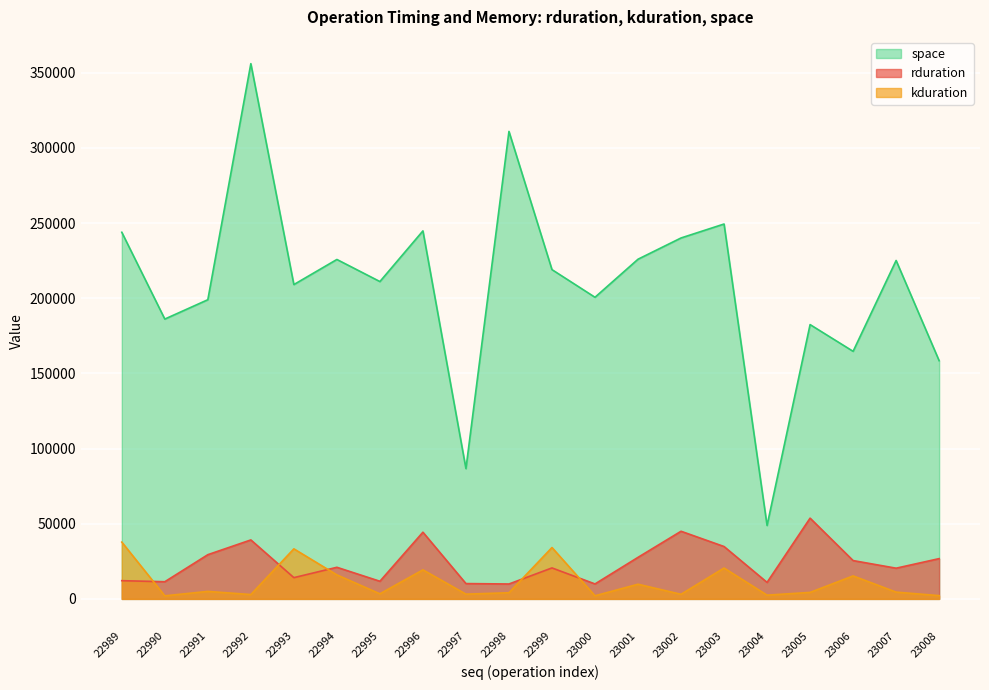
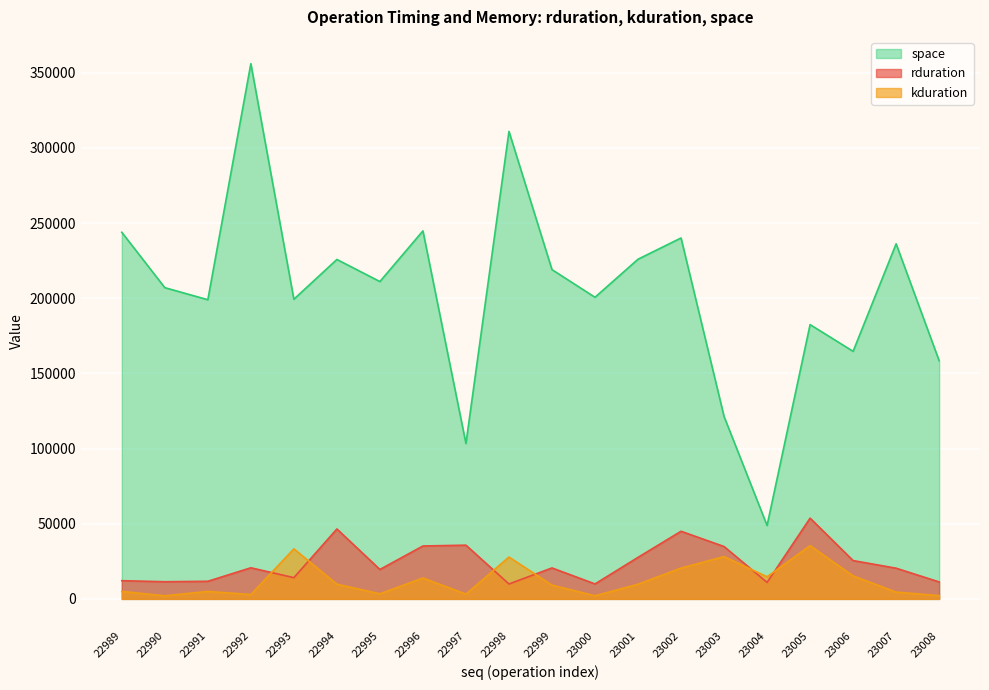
kduration, 22989: 38000 -> 5000
space, 22990: 186000 -> 207000
rduration, 22991: 29000 -> 12000
rduration, 22992: 39000 -> 21000
space, 22993: 209000 -> 199000
rduration, 22994: 21000 -> 47000
kduration, 22994: 16000 -> 10000
rduration, 22995: 12000 -> 20000
rduration, 22996: 44000 -> 35000
kduration, 22996: 19000 -> 14000
space, 22997: 87000 -> 103000
rduration, 22997: 10000 -> 36000
kduration, 22998: 4000 -> 28000
kduration, 22999: 34000 -> 9000
kduration, 23002: 3000 -> 21000
space, 23003: 249000 -> 121000
kduration, 23003: 21000 -> 28000
kduration, 23004: 2000 -> 15000
kduration, 23005: 4000 -> 35000
space, 23007: 225000 -> 236000
rduration, 23008: 27000 -> 11000
